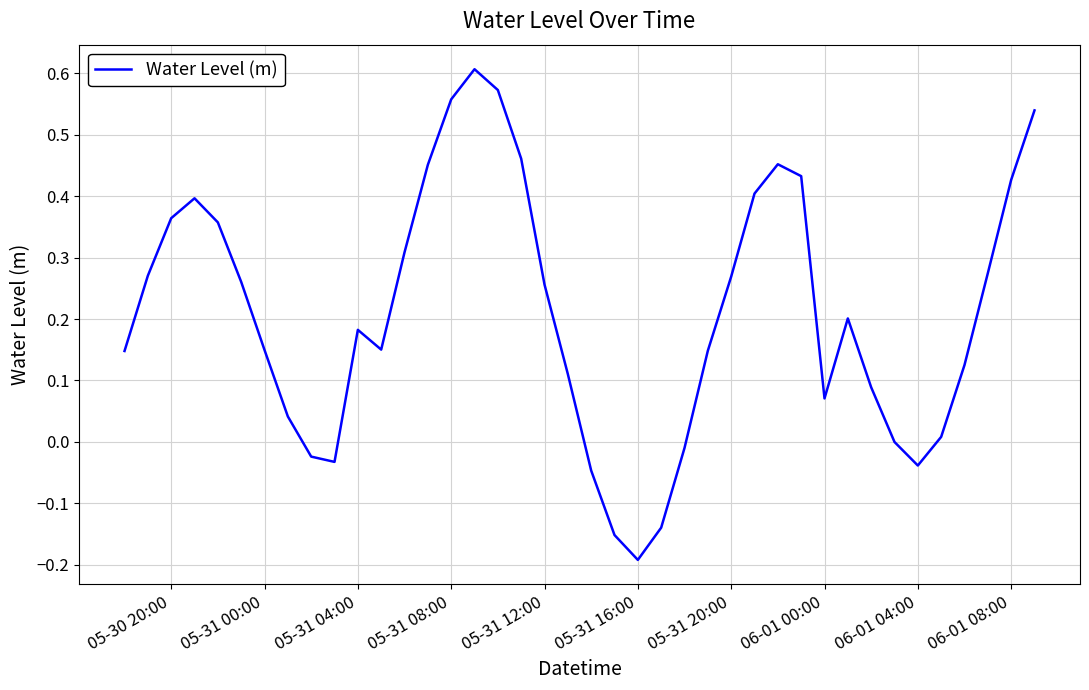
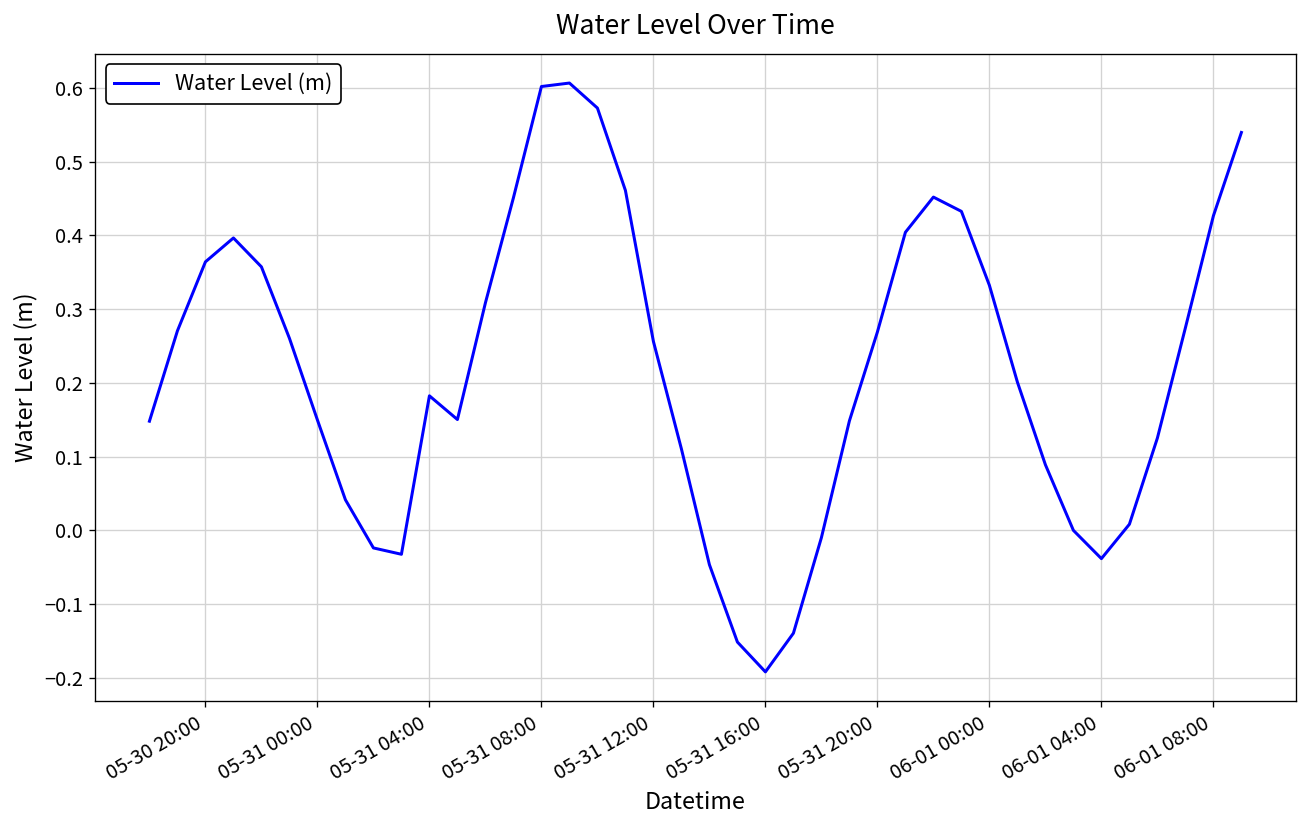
05-31 08:00: 0.56 -> 0.60
06-01 00:00: 0.07 -> 0.33
